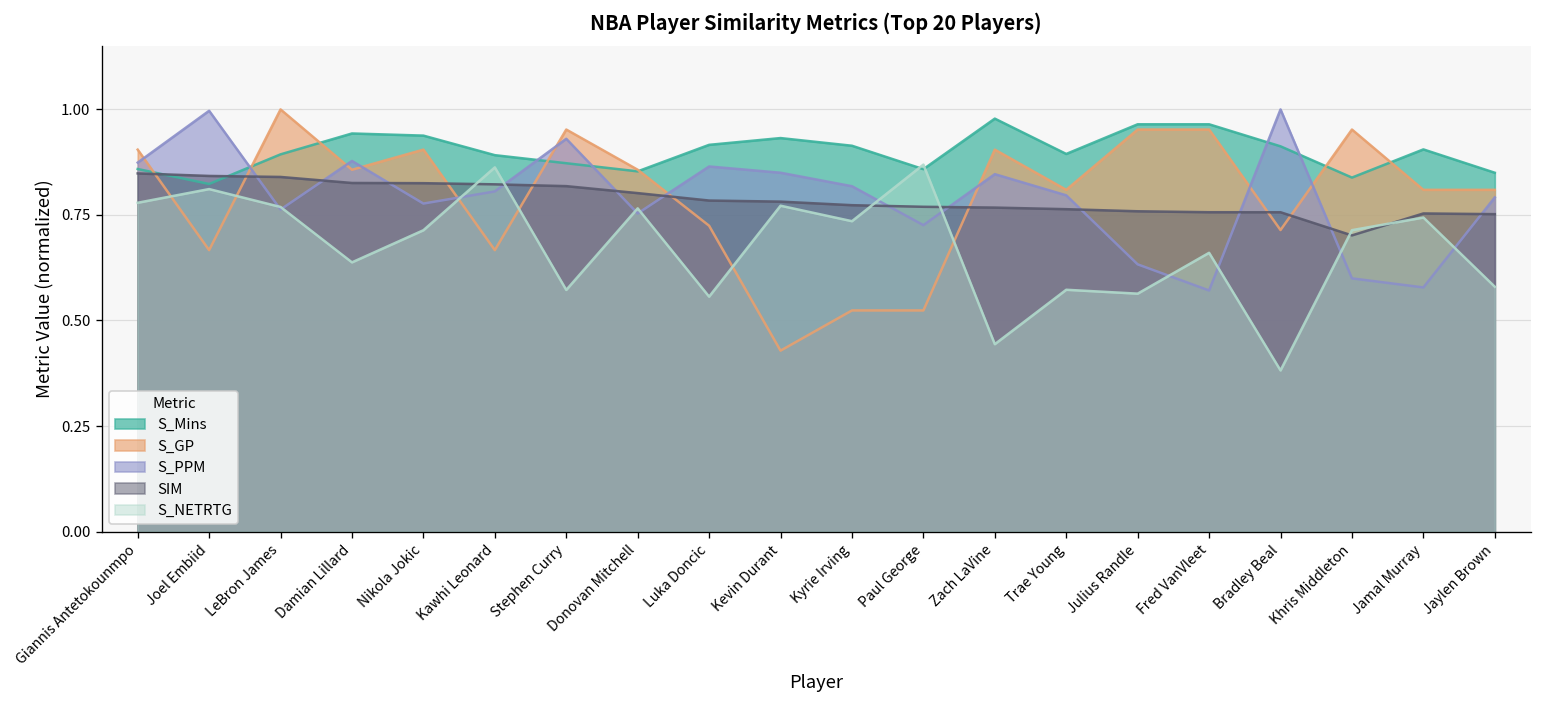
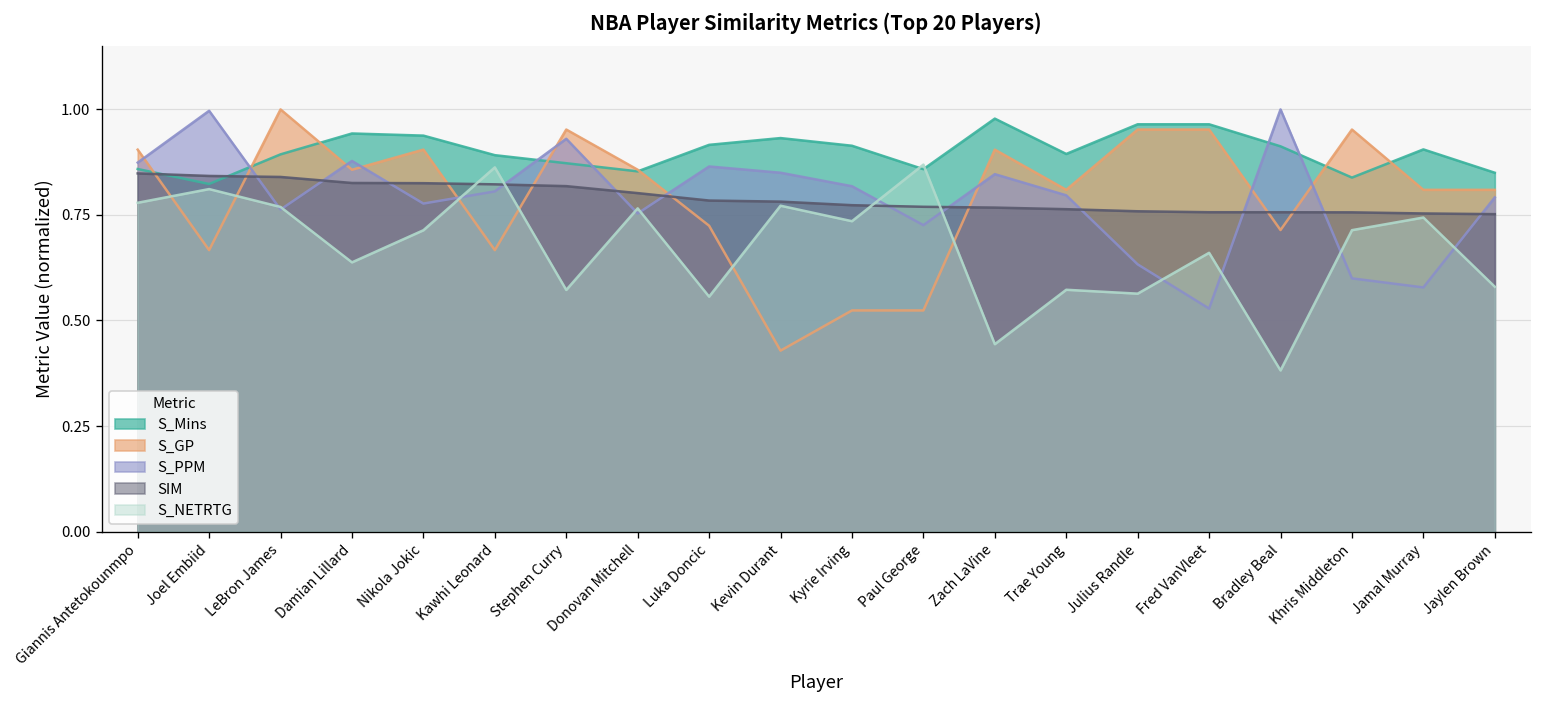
S_PPM, Fred VanVleet: 0.57 -> 0.53
SIM, Khris Middleton: 0.70 -> 0.76
